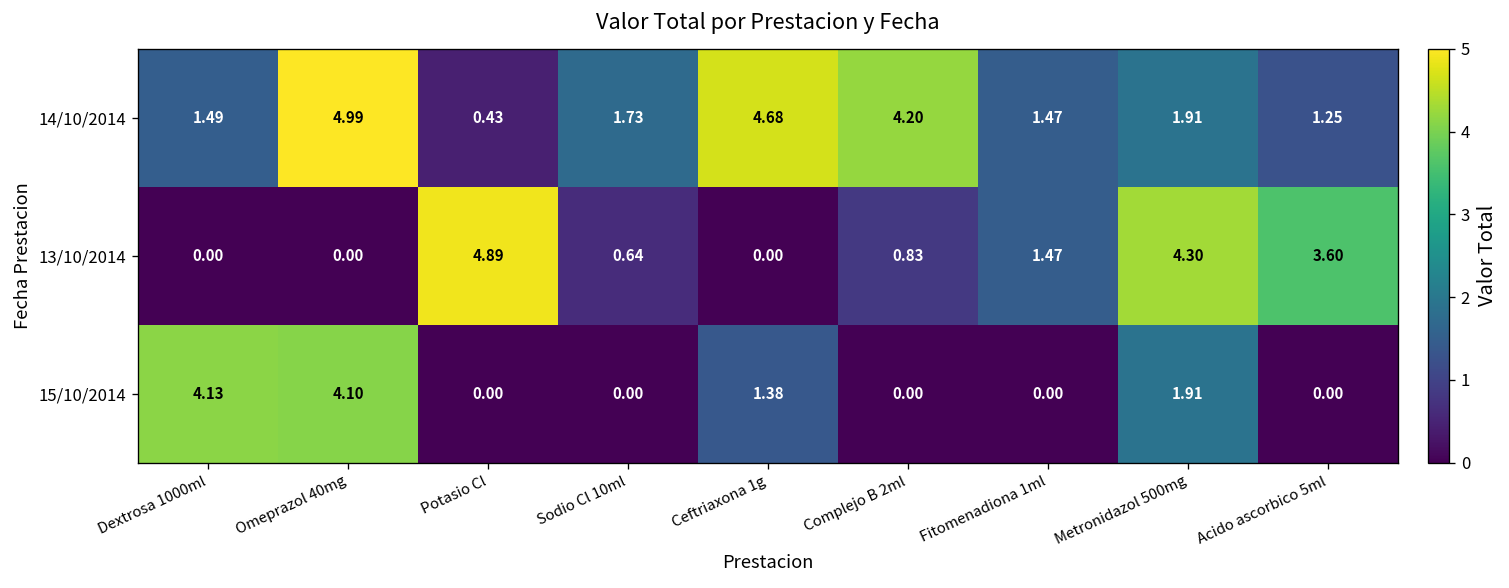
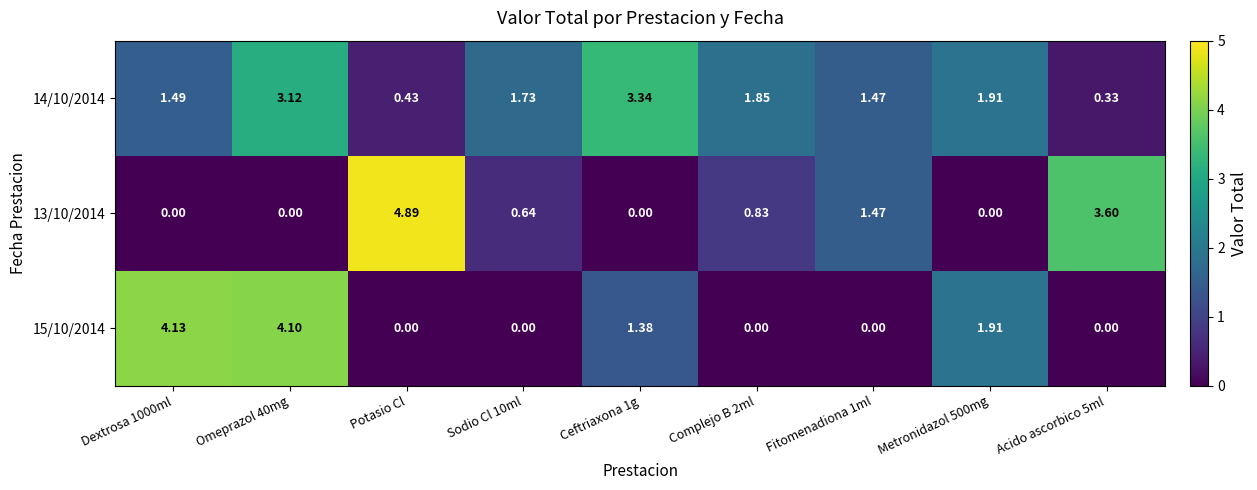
14/10/2014, Omeprazol 40mg: 4.99 -> 3.12
14/10/2014, Ceftriaxona 1g: 4.68 -> 3.34
14/10/2014, Complejo B 2ml: 4.20 -> 1.85
14/10/2014, Acido ascorbico 5ml: 1.25 -> 0.33
13/10/2014, Metronidazol 500mg: 4.30 -> 0.00
